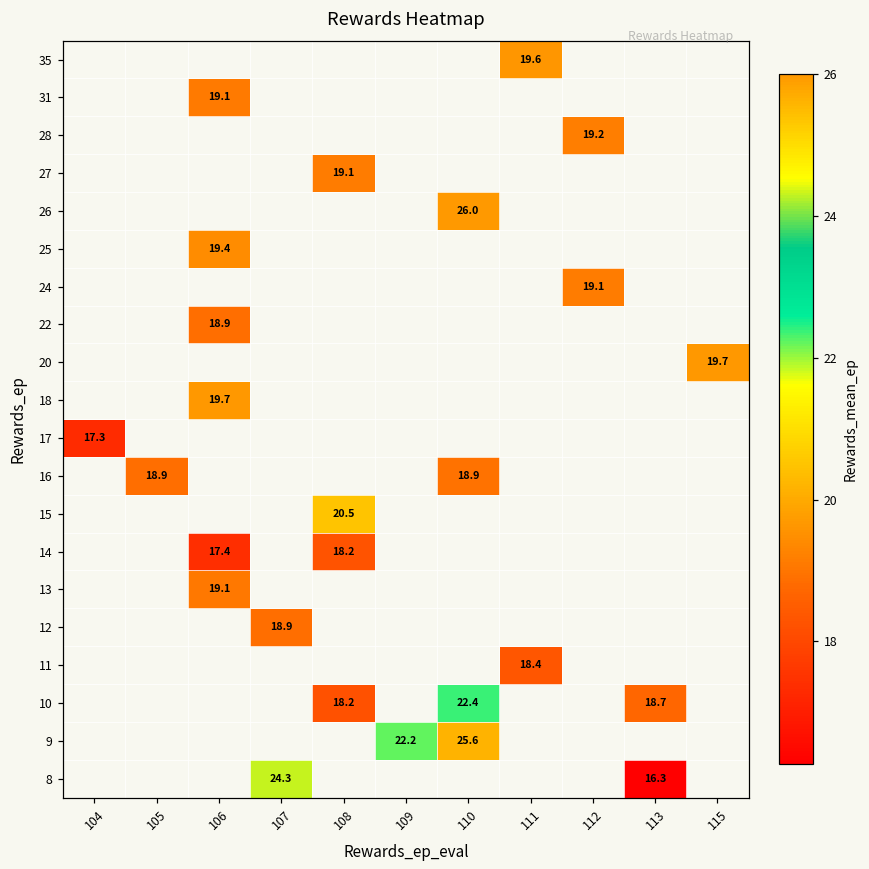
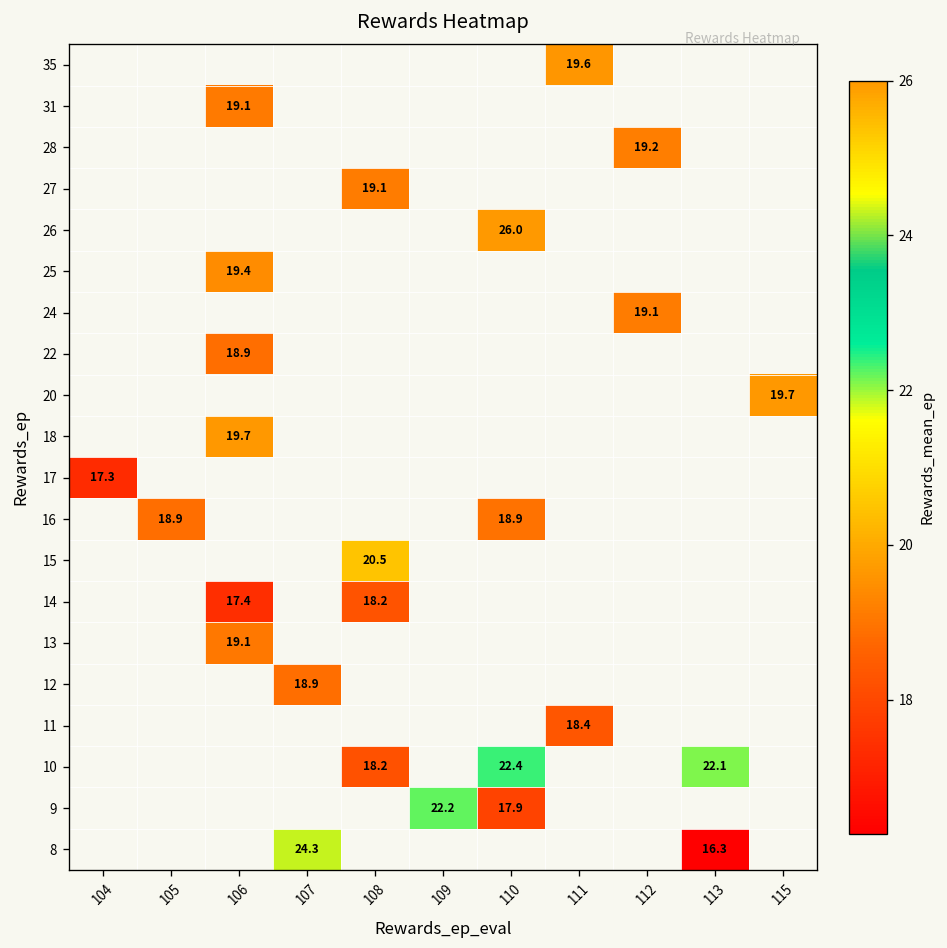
10, 113: 18.7 -> 22.1
9, 110: 25.6 -> 17.9
